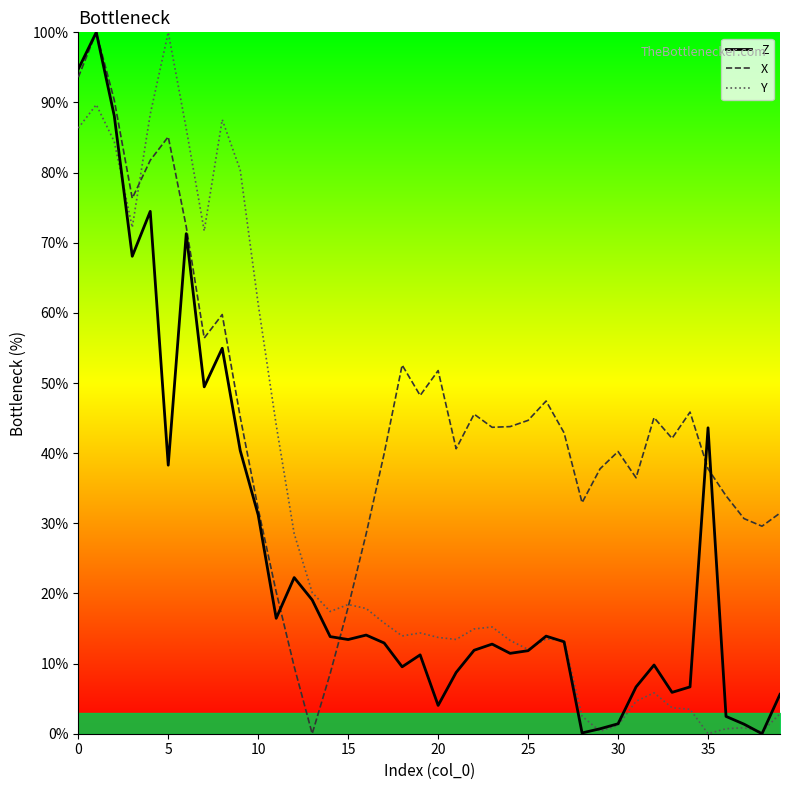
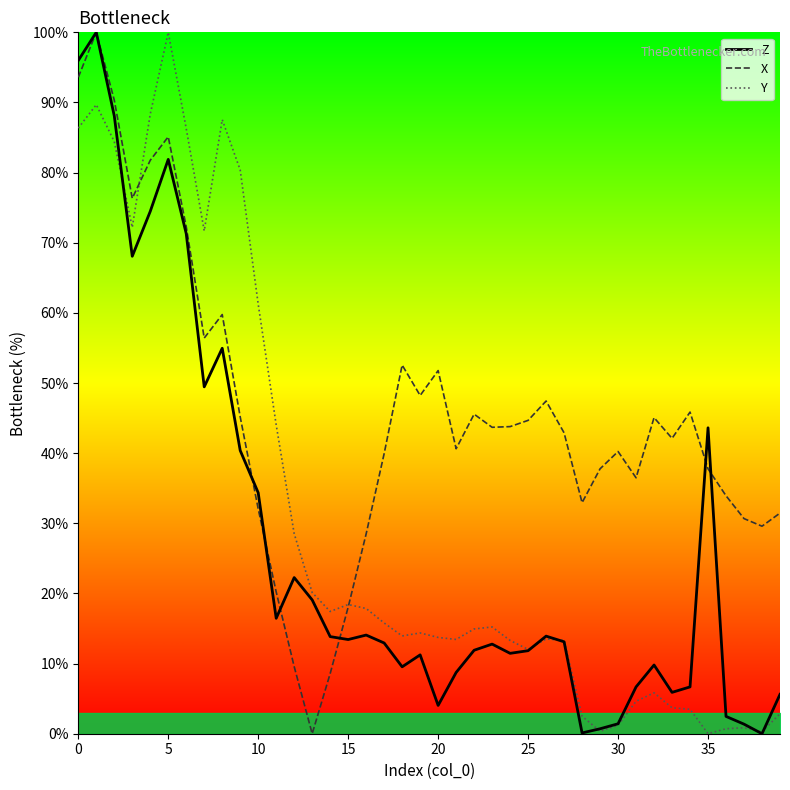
Z, 0: 95% -> 96%
Z, 5: 38% -> 82%
Z, 10: 31% -> 34%
